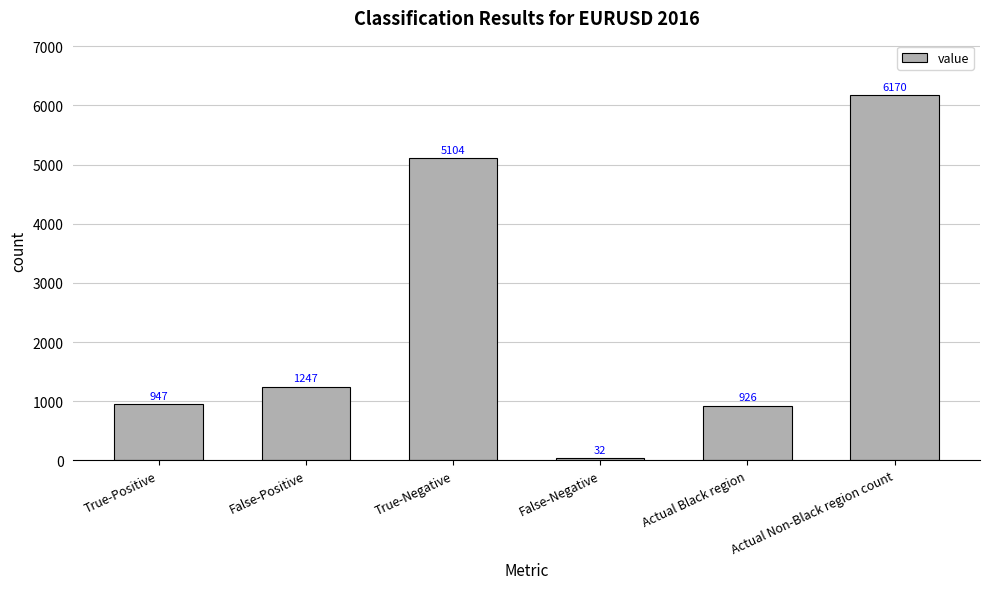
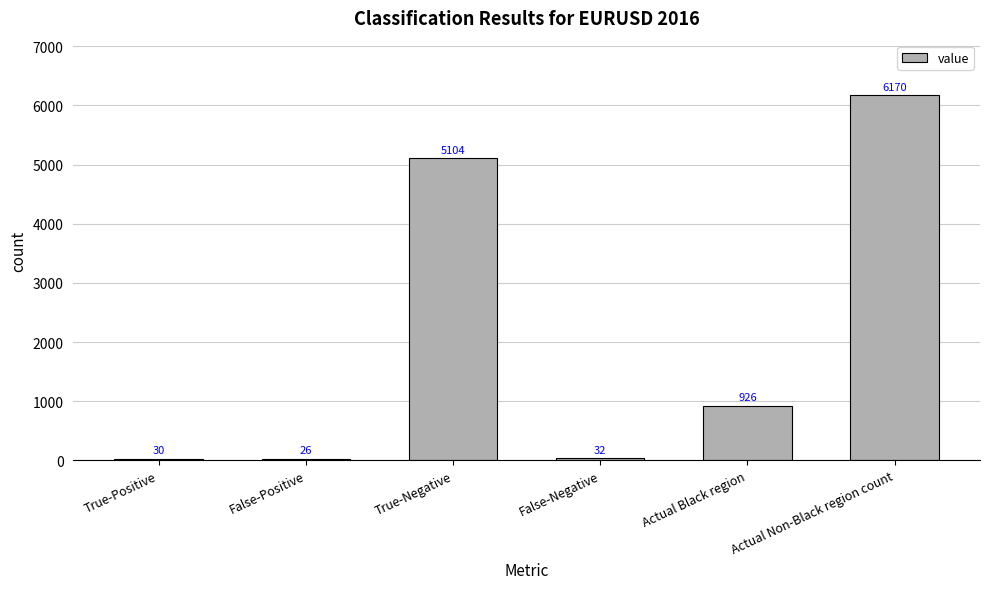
True-Positive: 947 -> 30
False-Positive: 1247 -> 26
